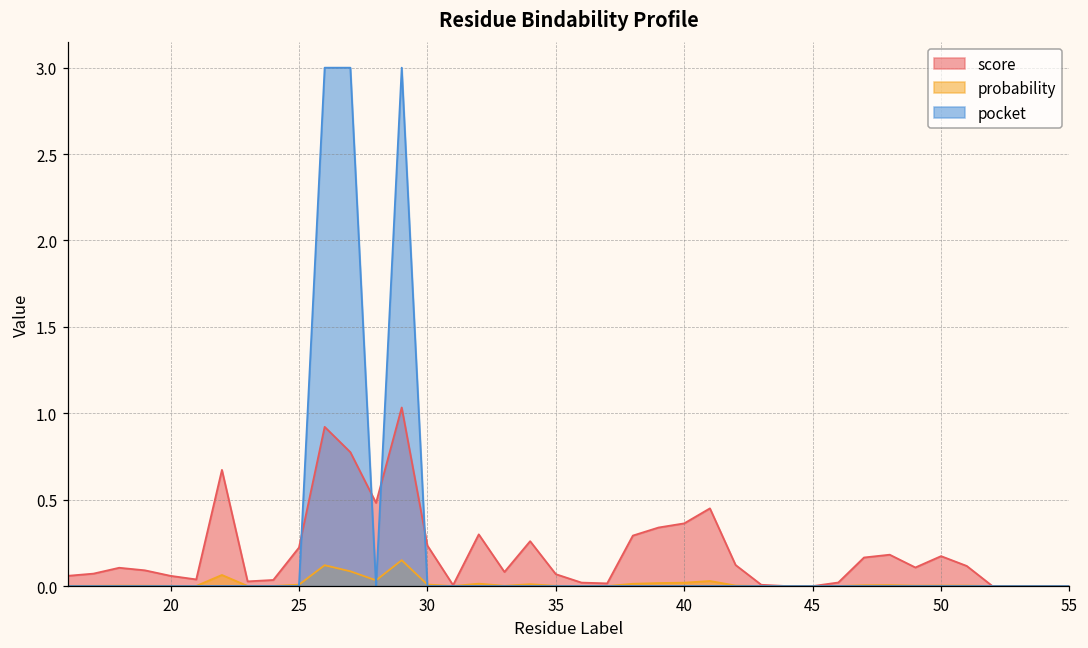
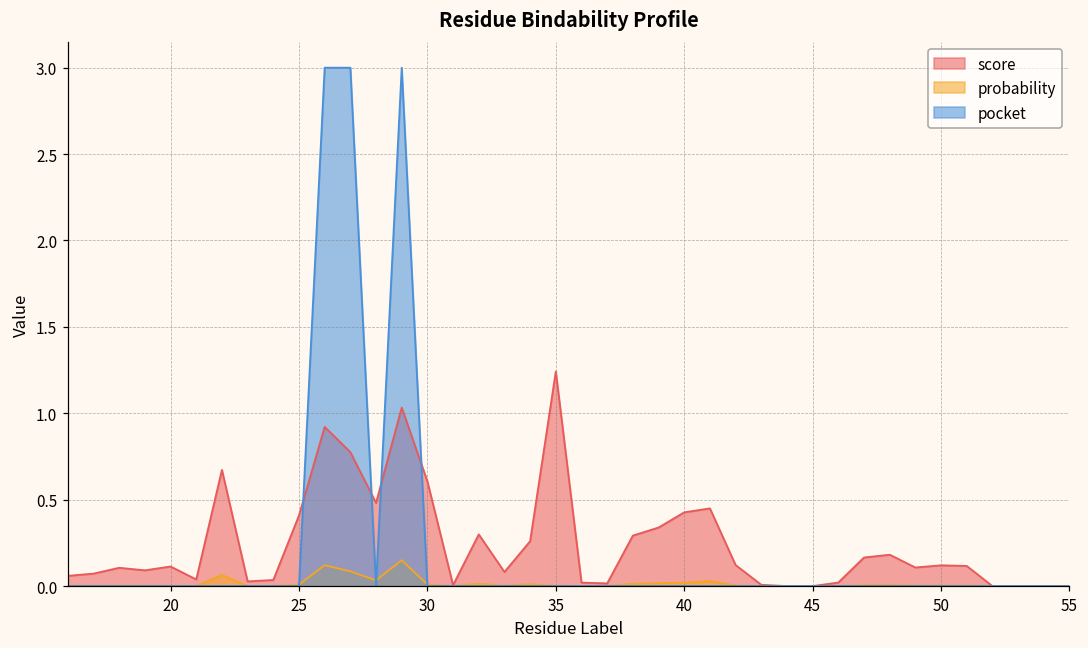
score, 20: 0.06 -> 0.11
score, 25: 0.22 -> 0.41
score, 30: 0.23 -> 0.61
score, 35: 0.07 -> 1.24
score, 40: 0.36 -> 0.43
score, 50: 0.17 -> 0.12
